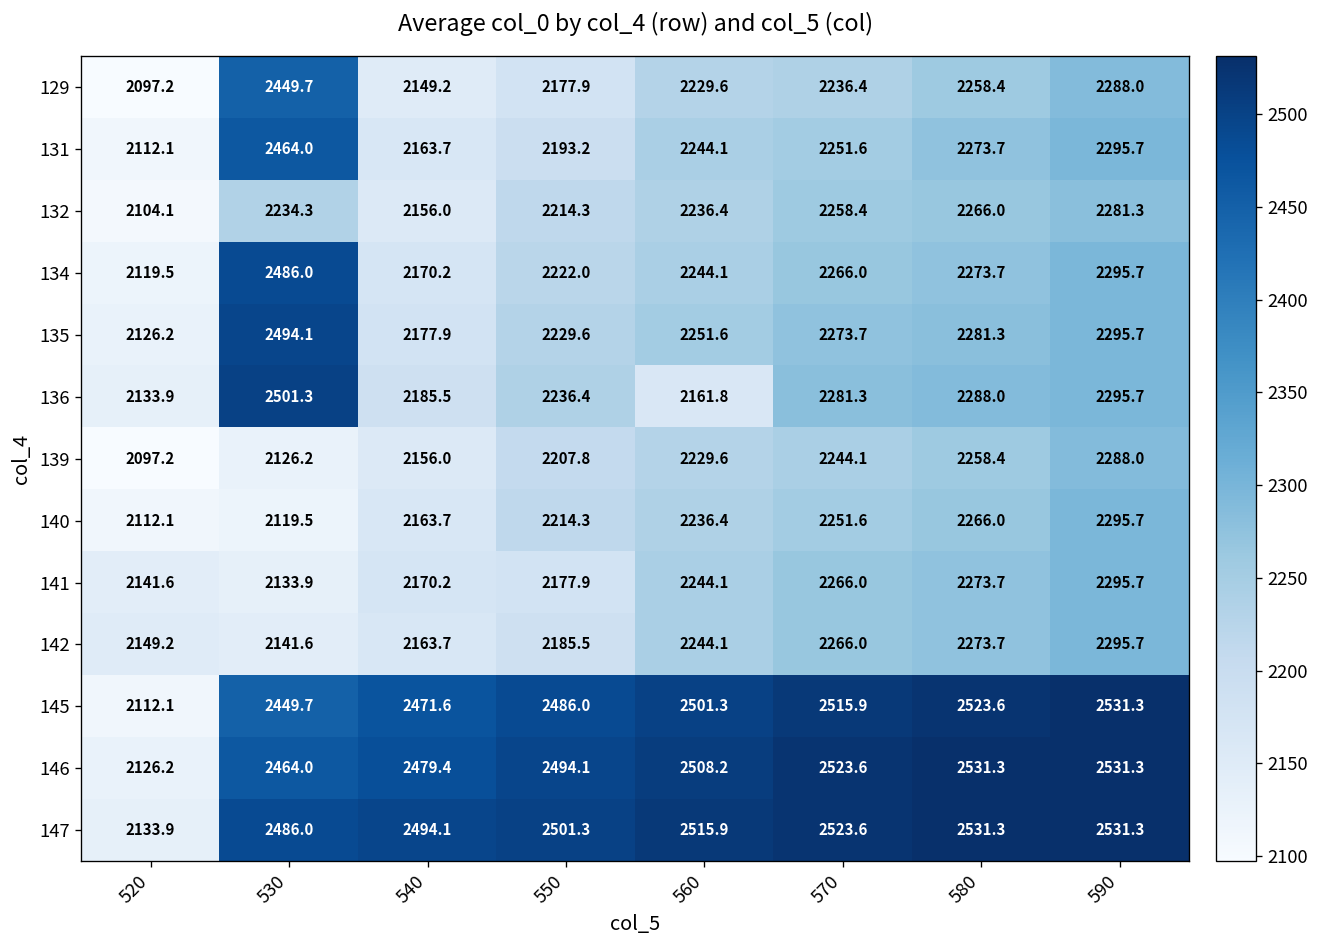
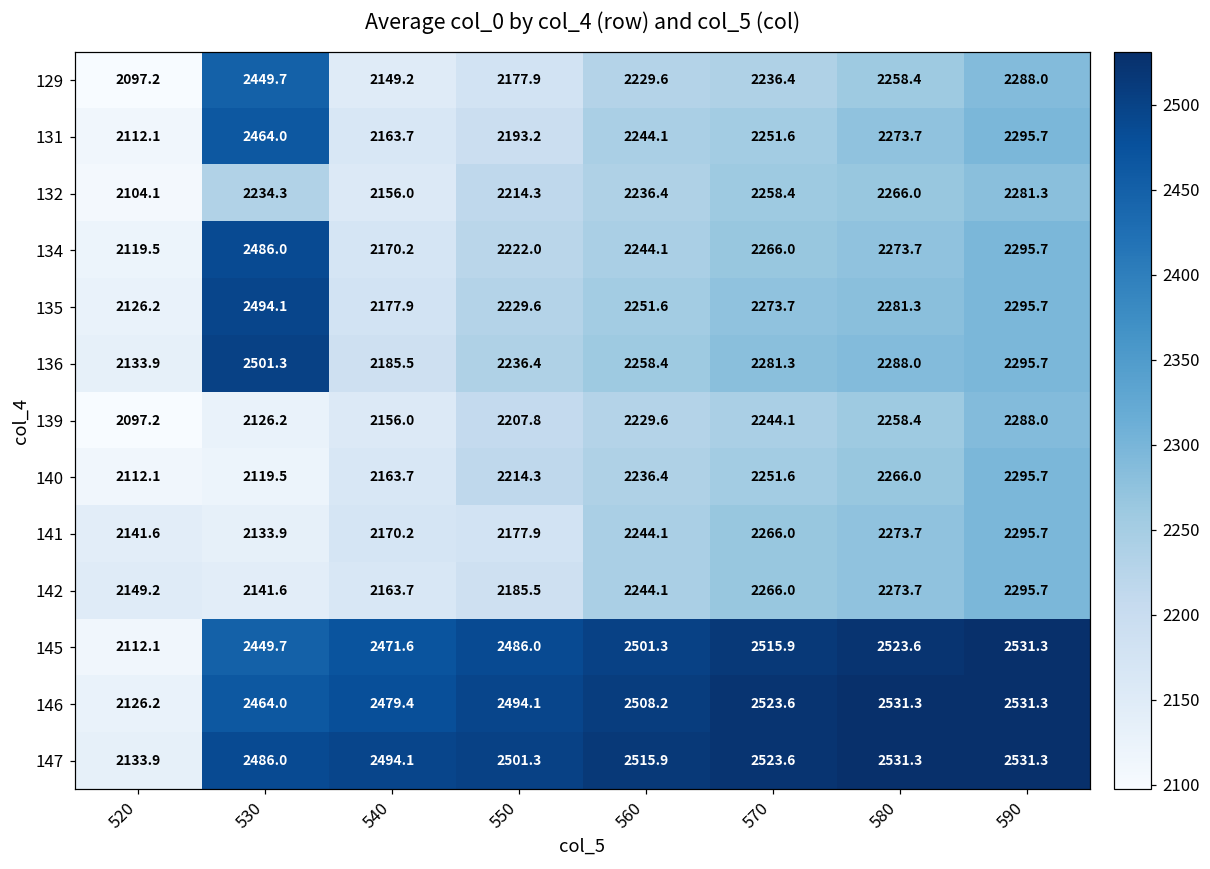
136, 560: 2161.8 -> 2258.4
